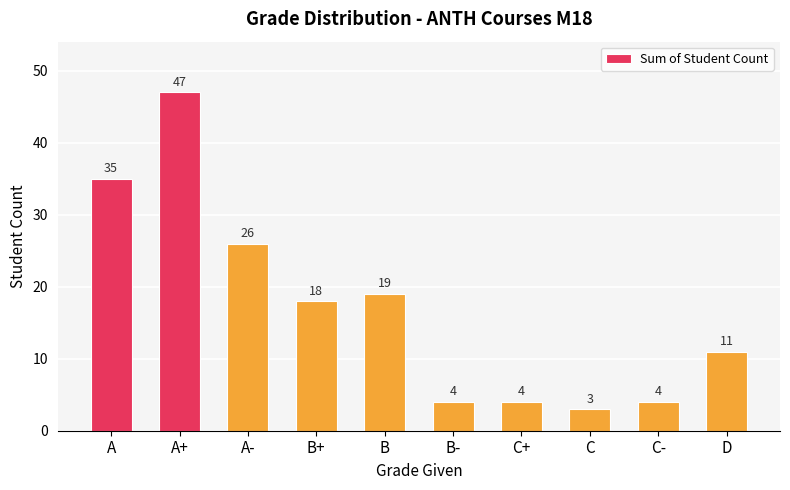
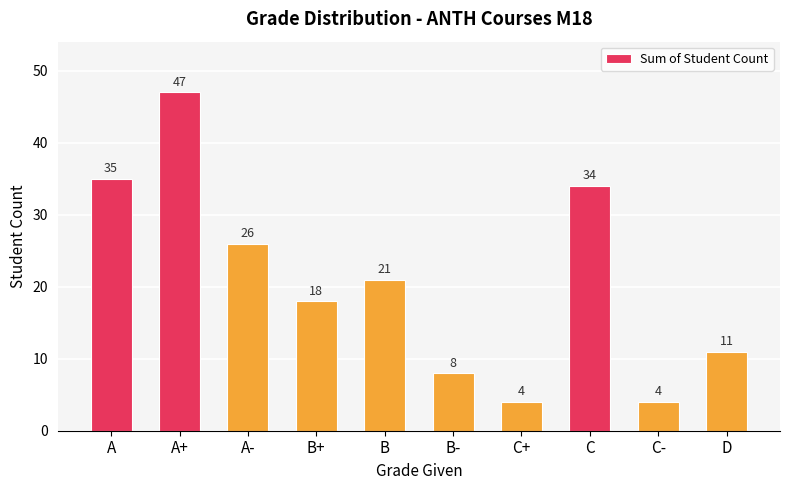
B: 19 -> 21
B-: 4 -> 8
C: 3 -> 34
